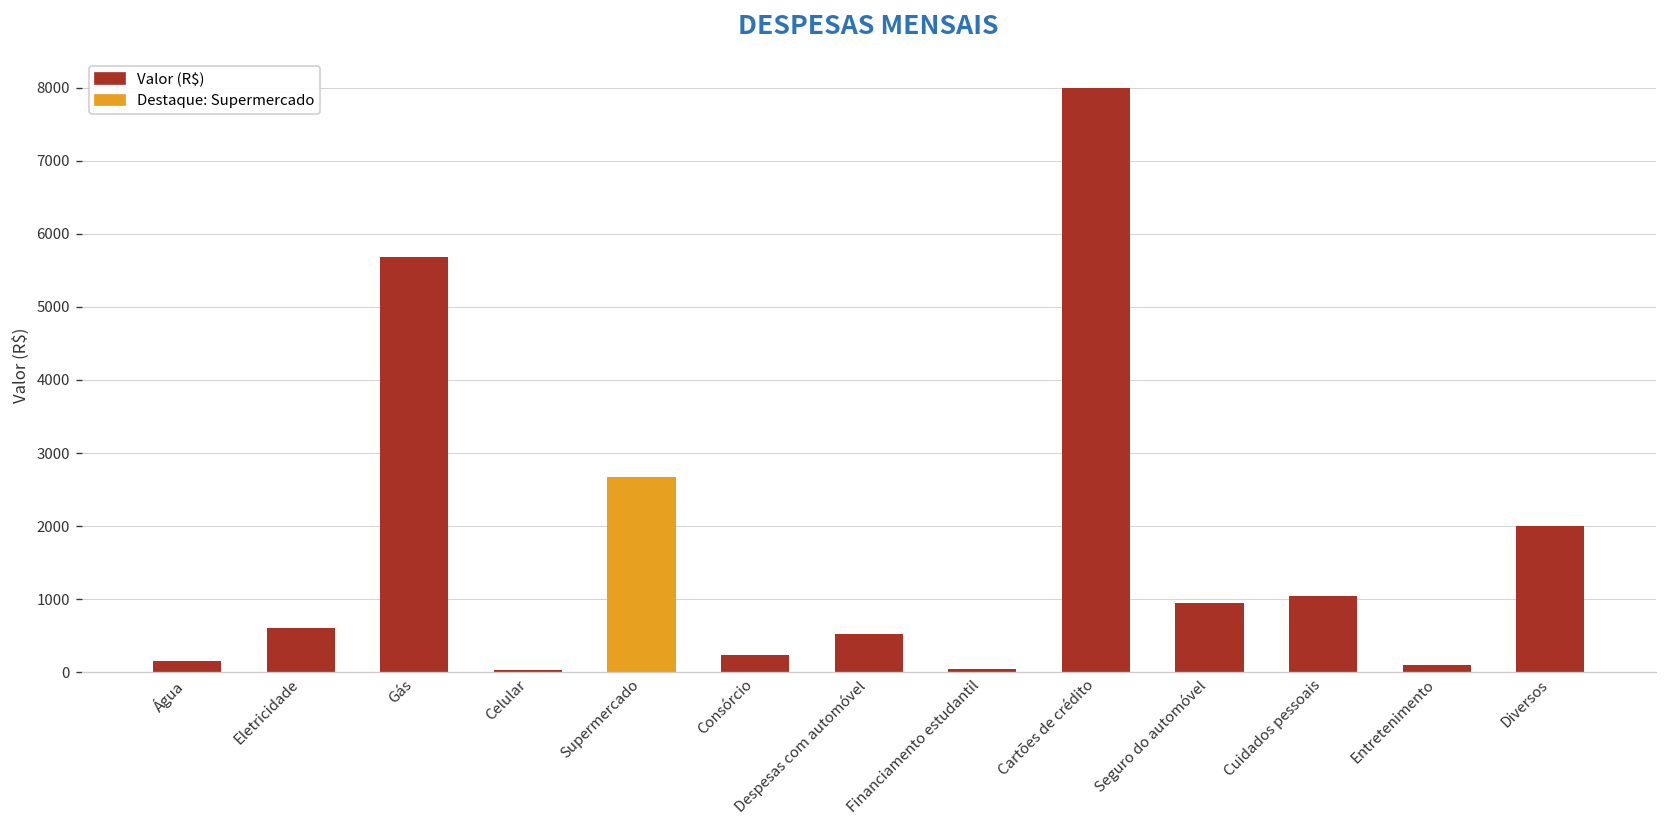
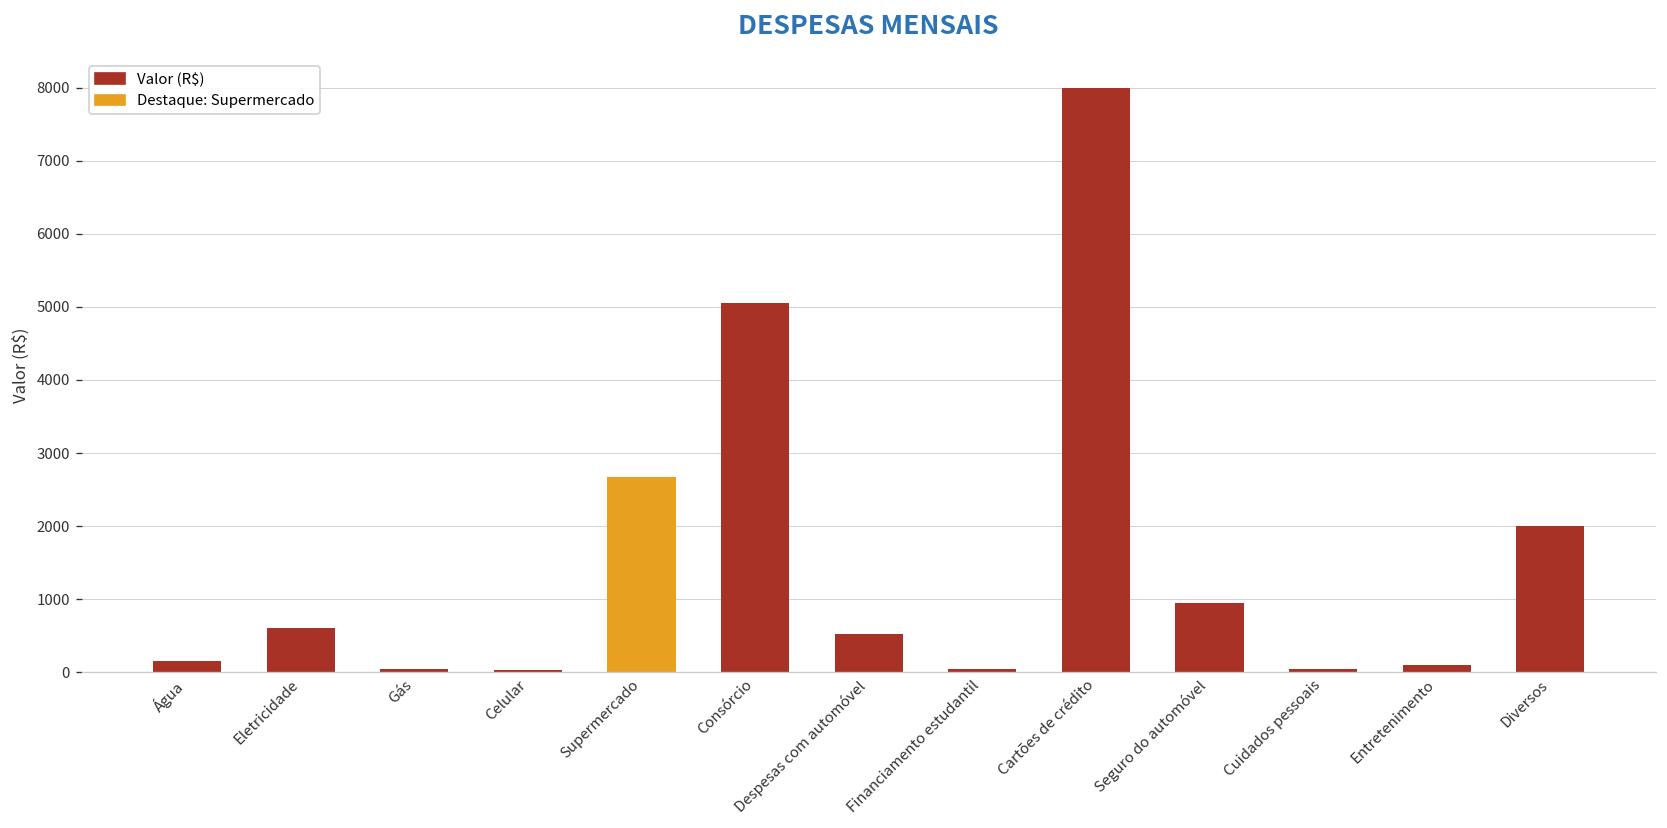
Gás: 5700 -> 100
Consórcio: 200 -> 5100
Cuidados pessoais: 1000 -> 100
